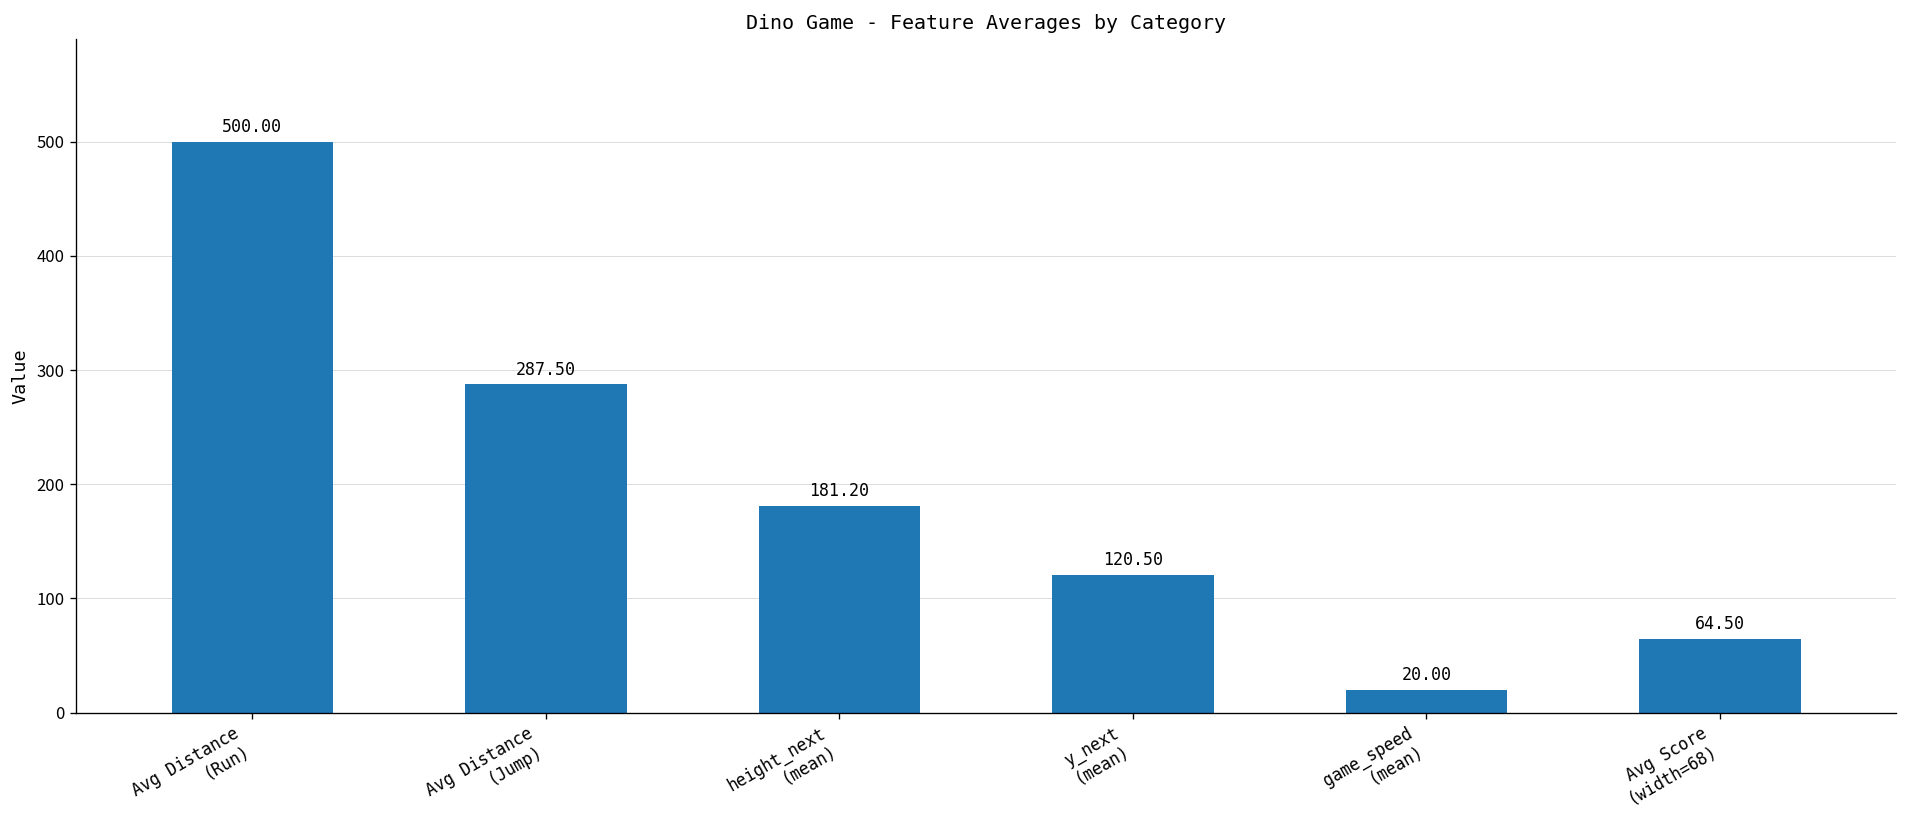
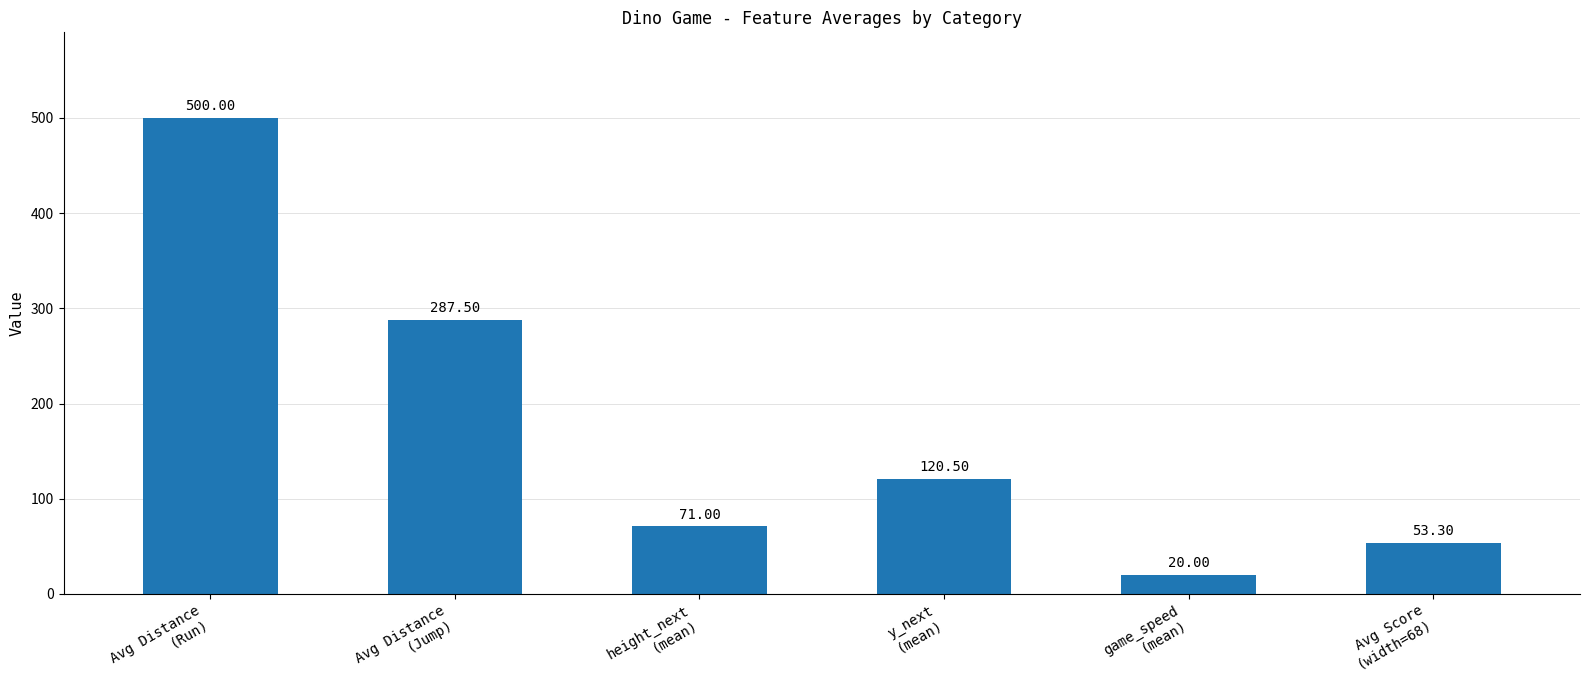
height_next (mean): 181.20 -> 71.00
Avg Score (width=68): 64.50 -> 53.30
